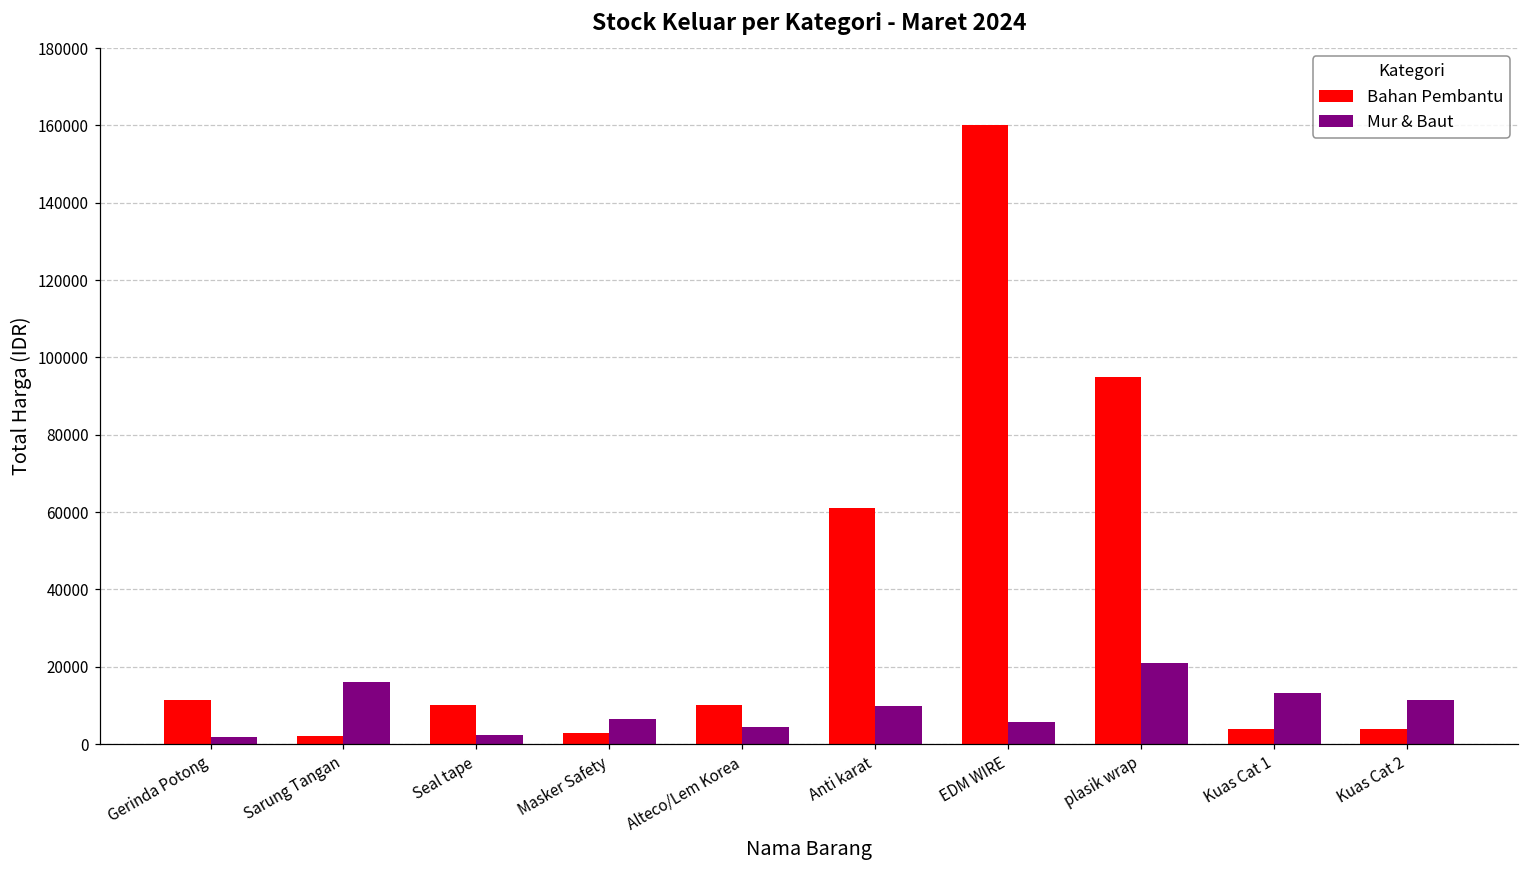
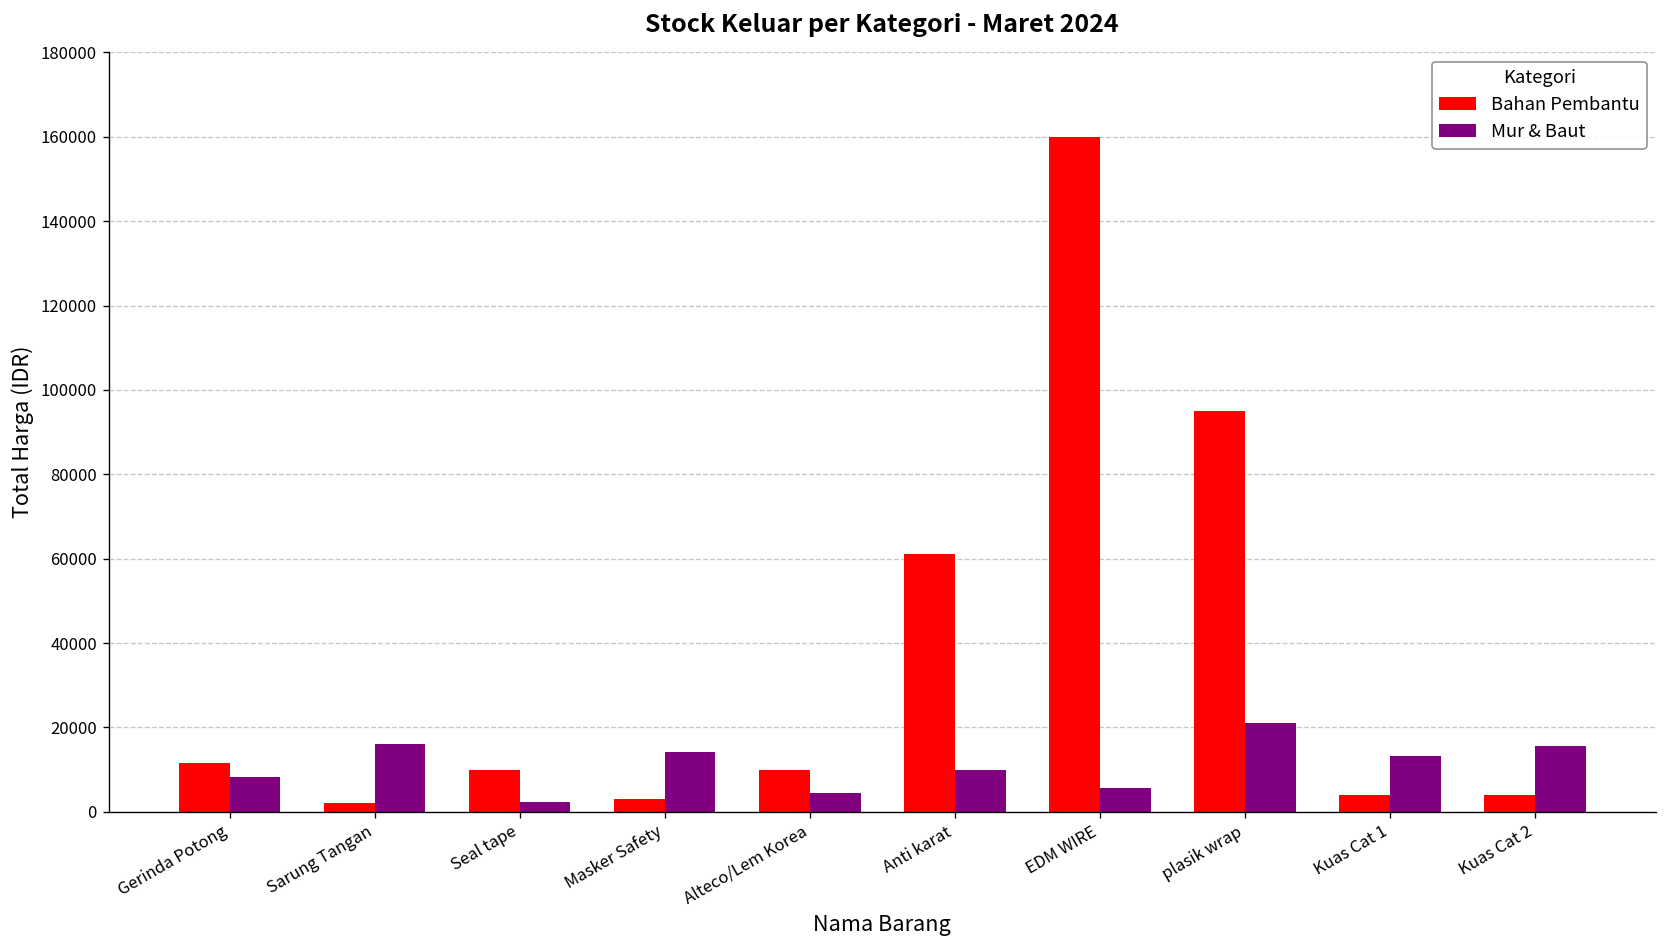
Mur & Baut, Gerinda Potong: 2000 -> 8000
Mur & Baut, Masker Safety: 7000 -> 14000
Mur & Baut, Kuas Cat 2: 11000 -> 16000
